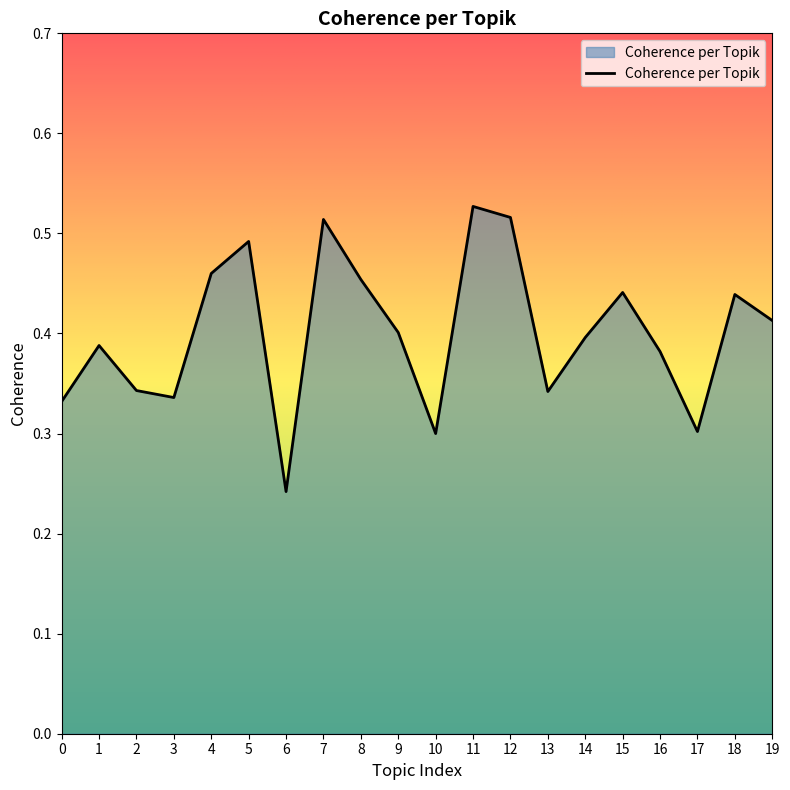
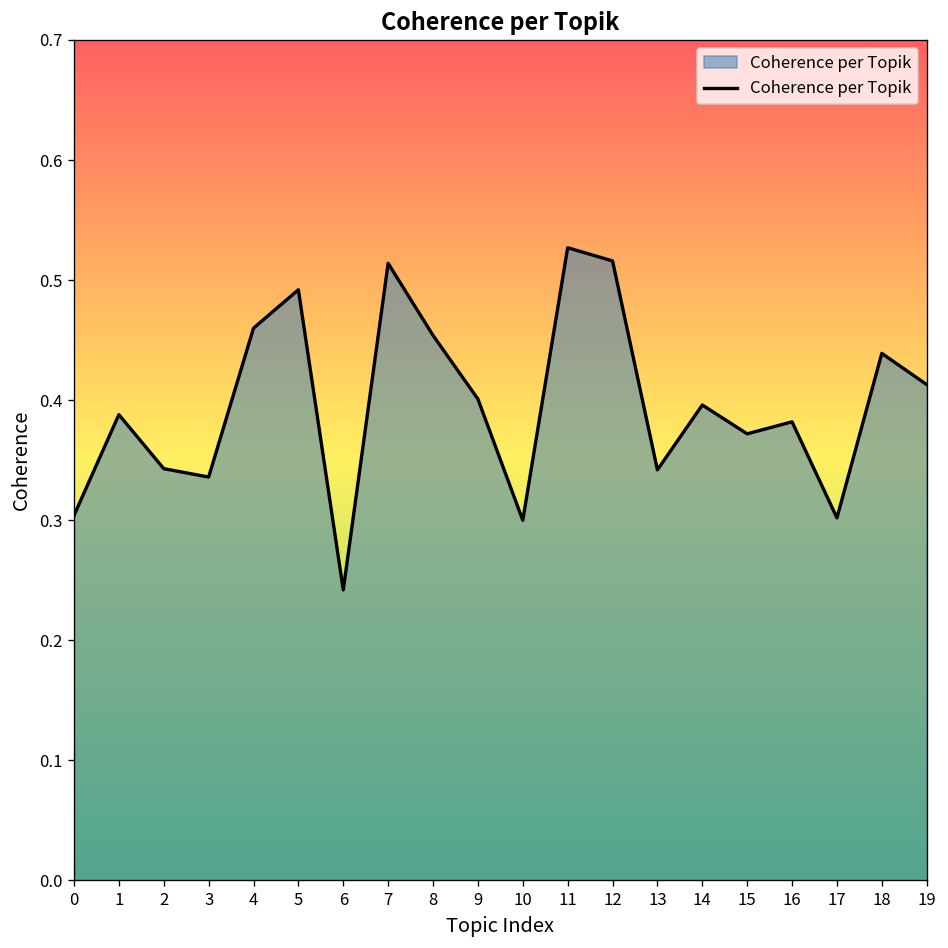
0: 0.332 -> 0.304
15: 0.441 -> 0.372
